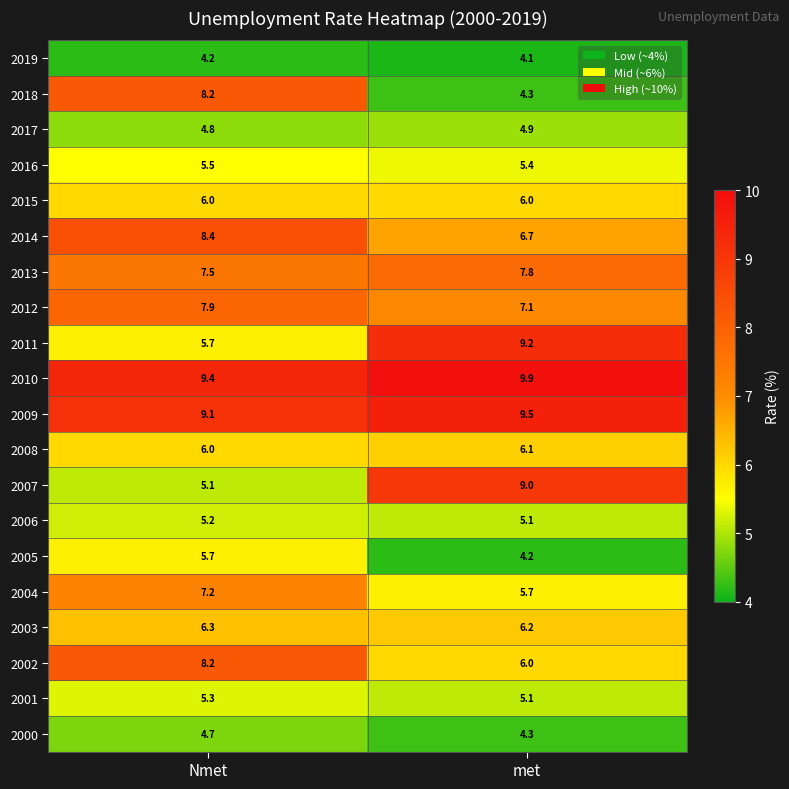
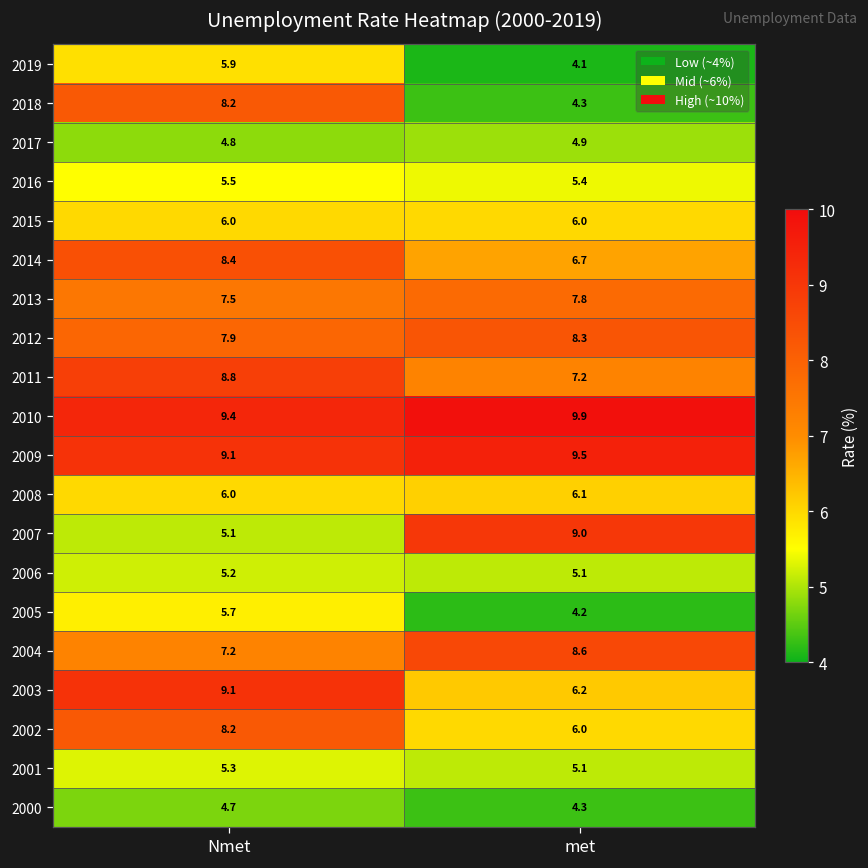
2019, Nmet: 4.2 -> 5.9
2012, met: 7.1 -> 8.3
2011, Nmet: 5.7 -> 8.8
2011, met: 9.2 -> 7.2
2004, met: 5.7 -> 8.6
2003, Nmet: 6.3 -> 9.1
